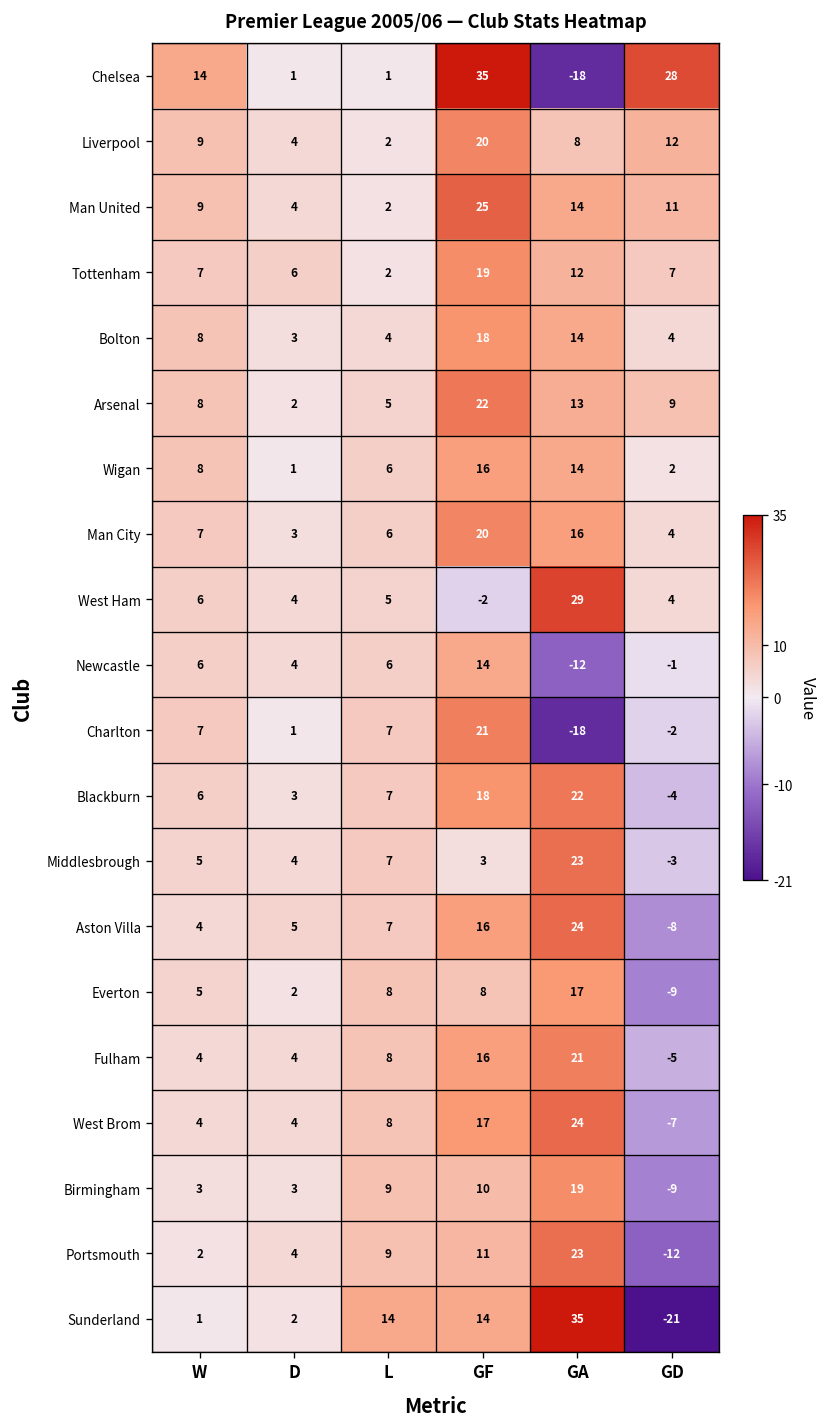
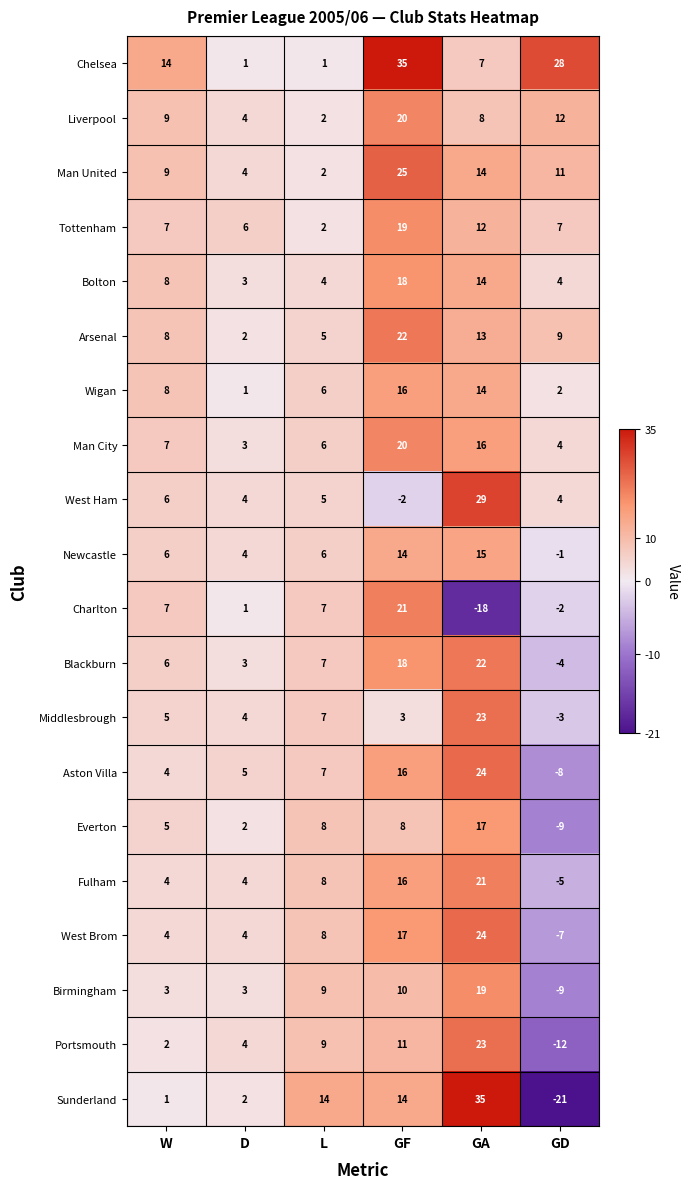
Chelsea, GA: -18 -> 7
Newcastle, GA: -12 -> 15
